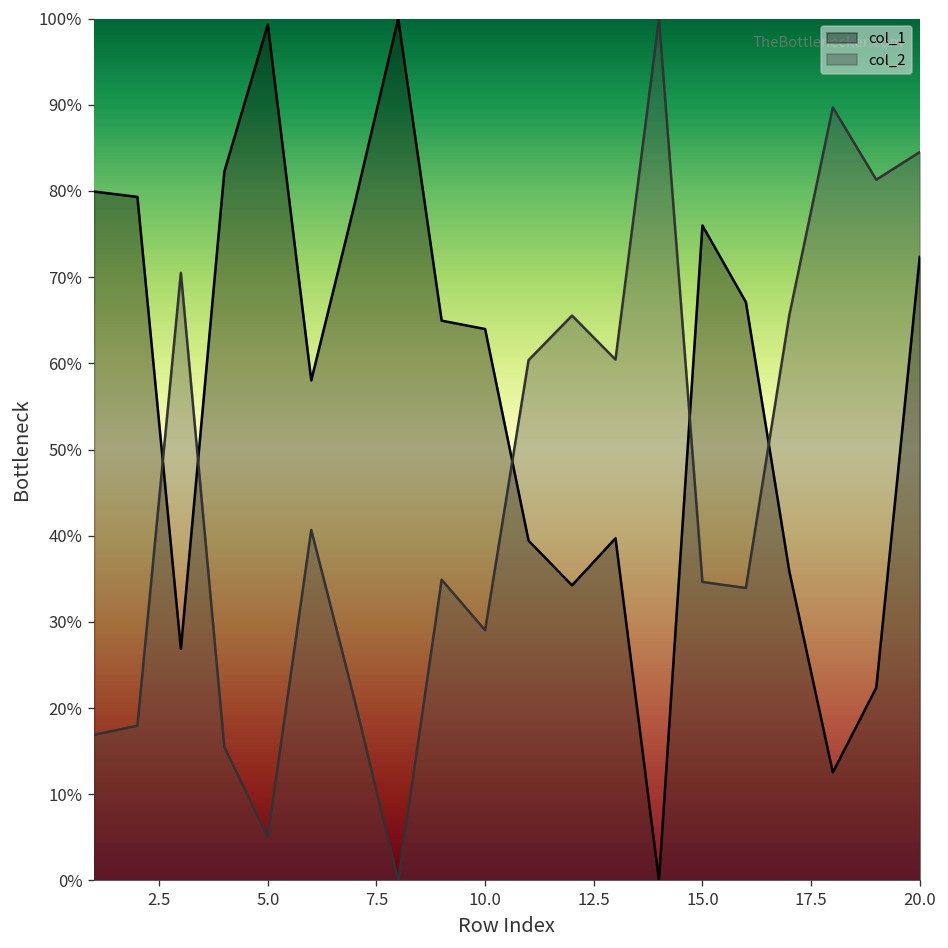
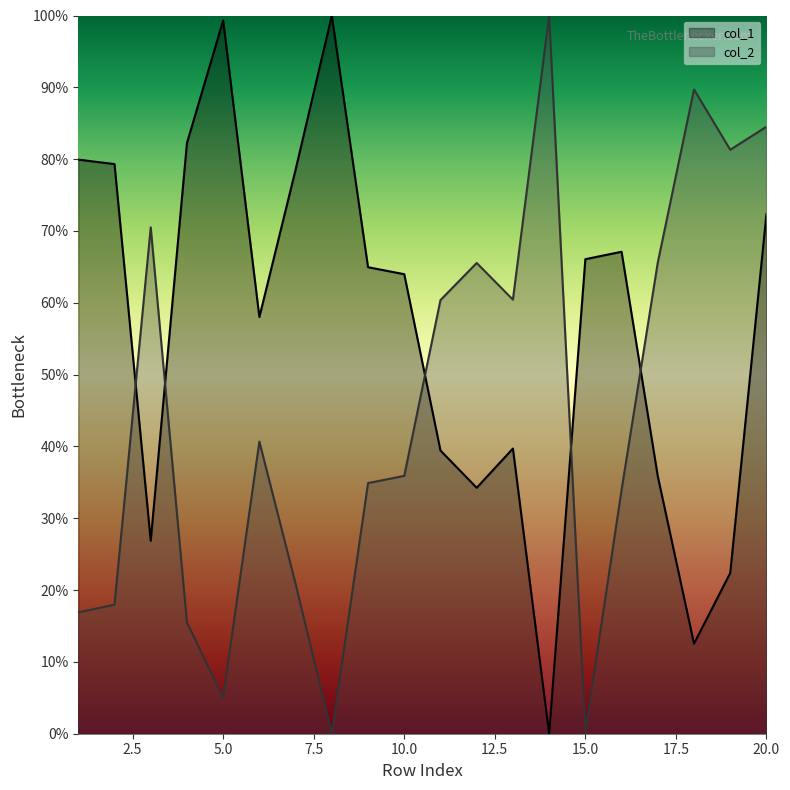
col_2, 10.0: 29% -> 36%
col_1, 15.0: 76% -> 66%
col_2, 15.0: 35% -> 0%
